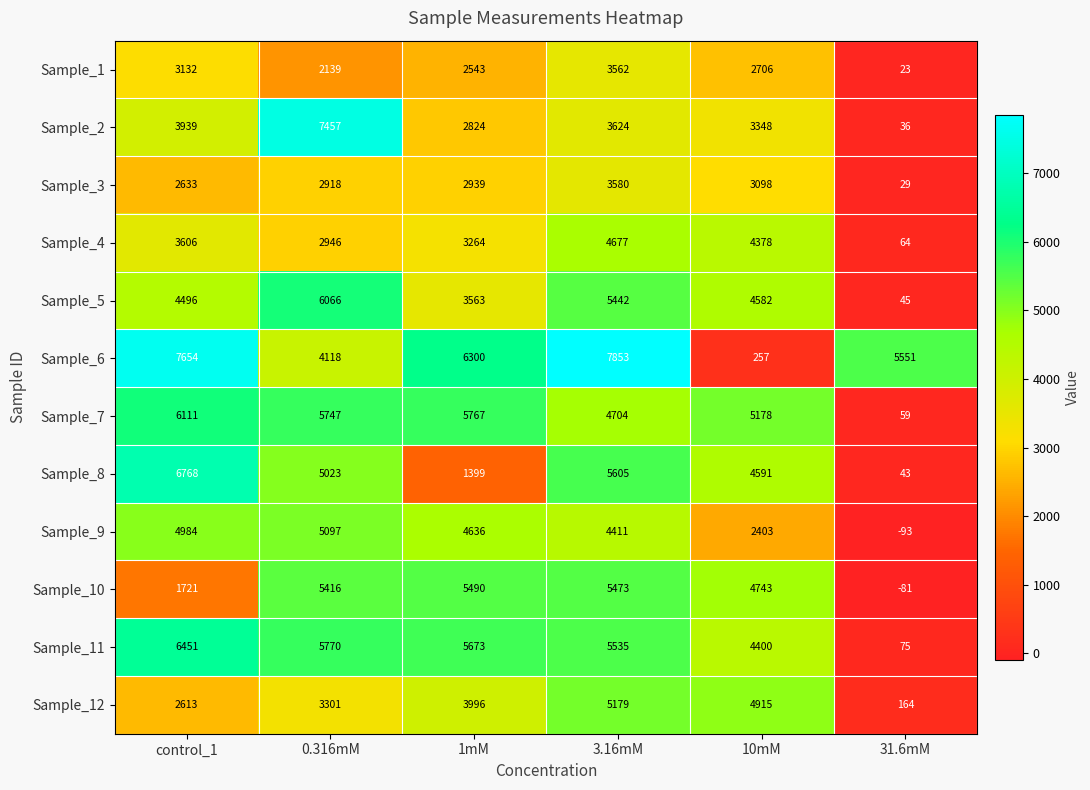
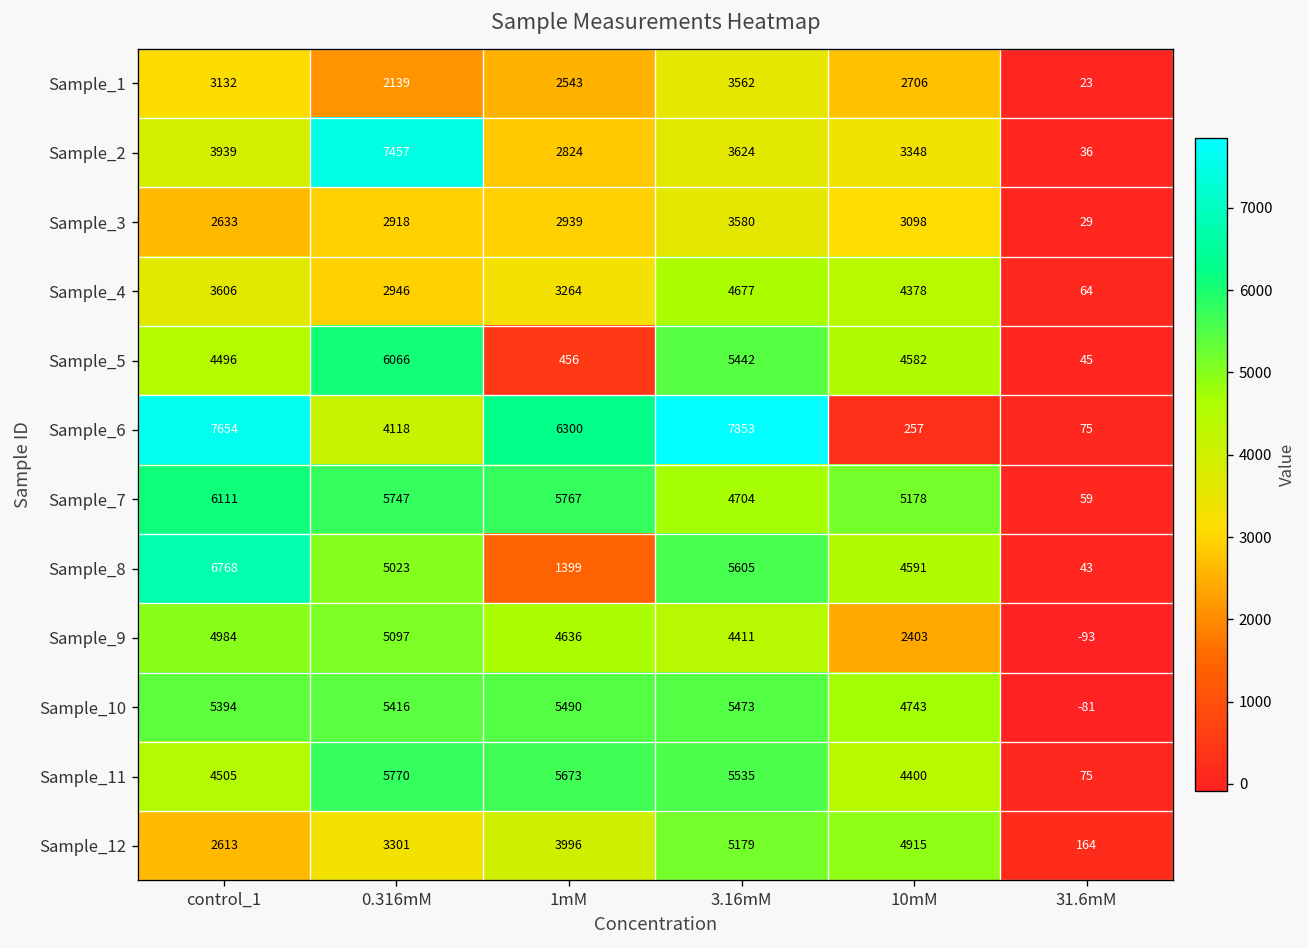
Sample_5, 1mM: 3563 -> 456
Sample_6, 31.6mM: 5551 -> 75
Sample_10, control_1: 1721 -> 5394
Sample_11, control_1: 6451 -> 4505
